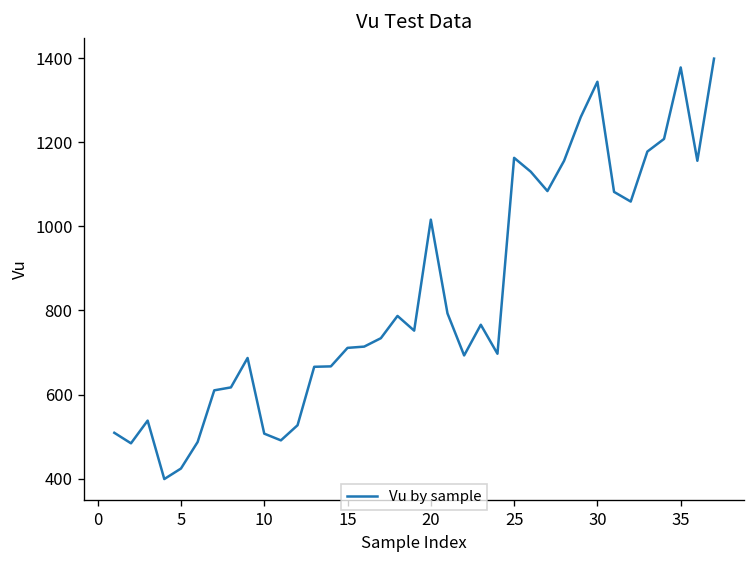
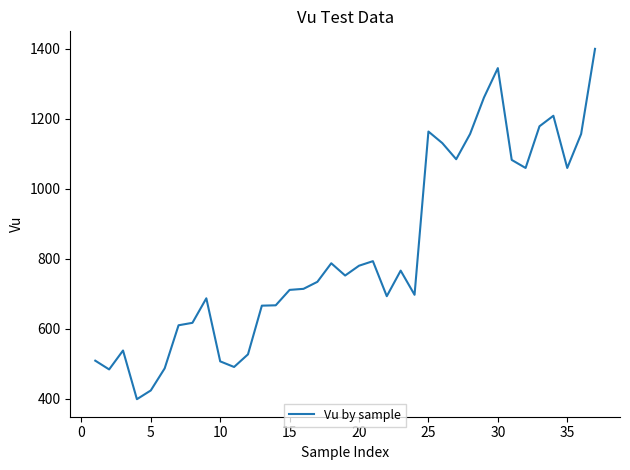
20: 1020 -> 780
35: 1380 -> 1060
